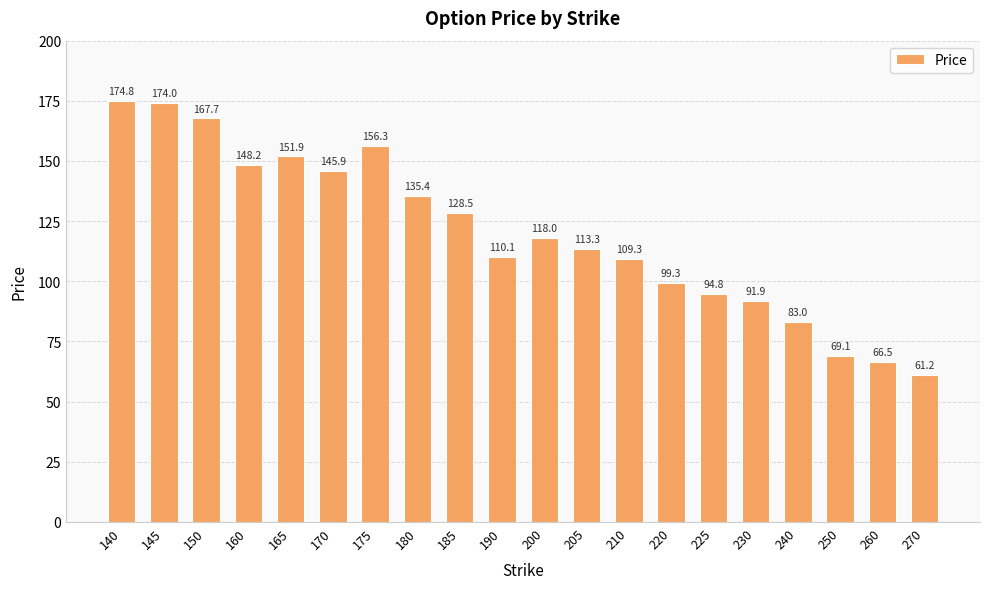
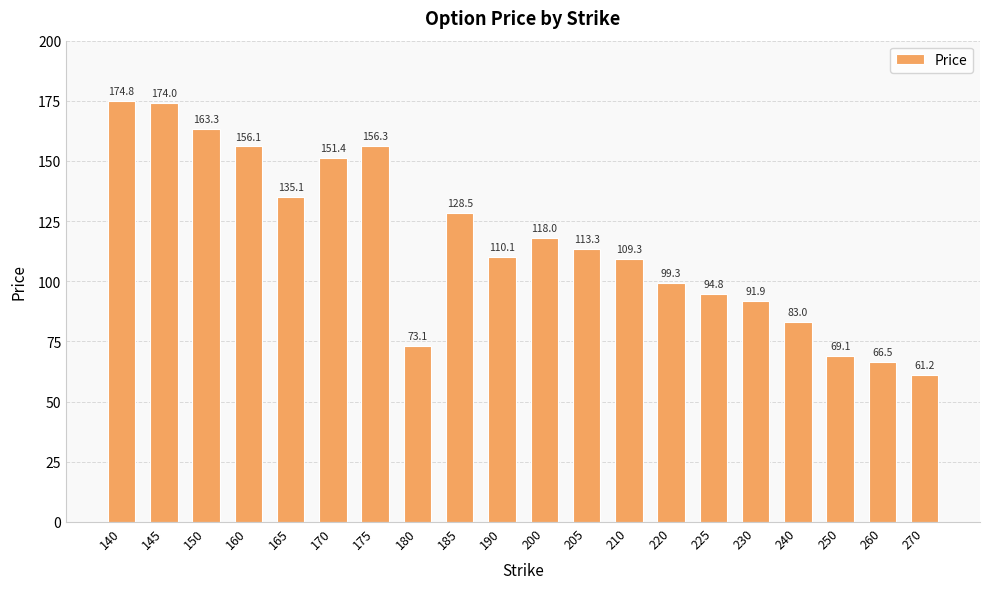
150: 167.7 -> 163.3
160: 148.2 -> 156.1
165: 151.9 -> 135.1
170: 145.9 -> 151.4
180: 135.4 -> 73.1
